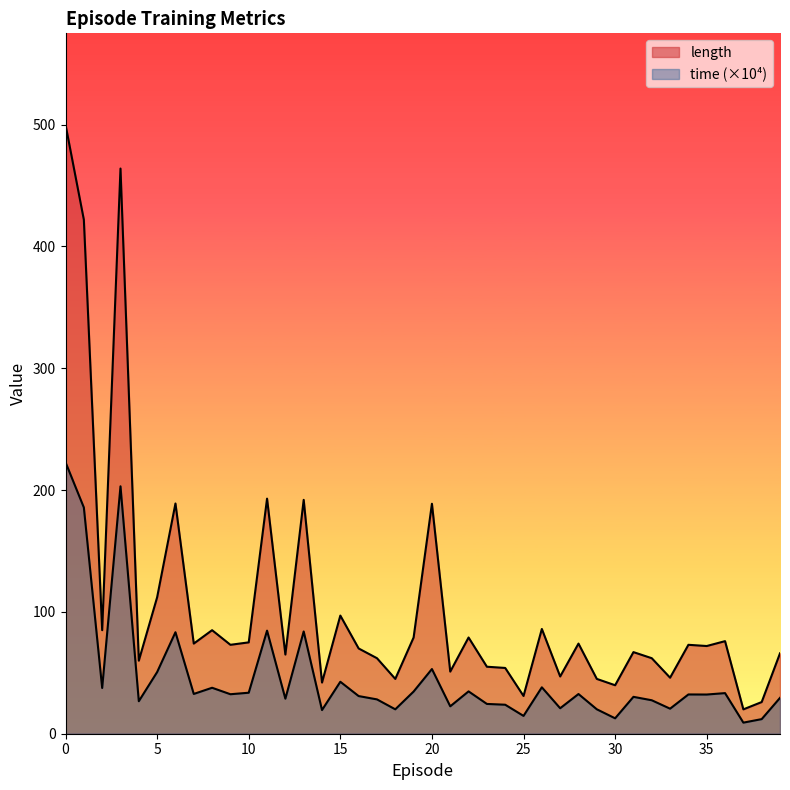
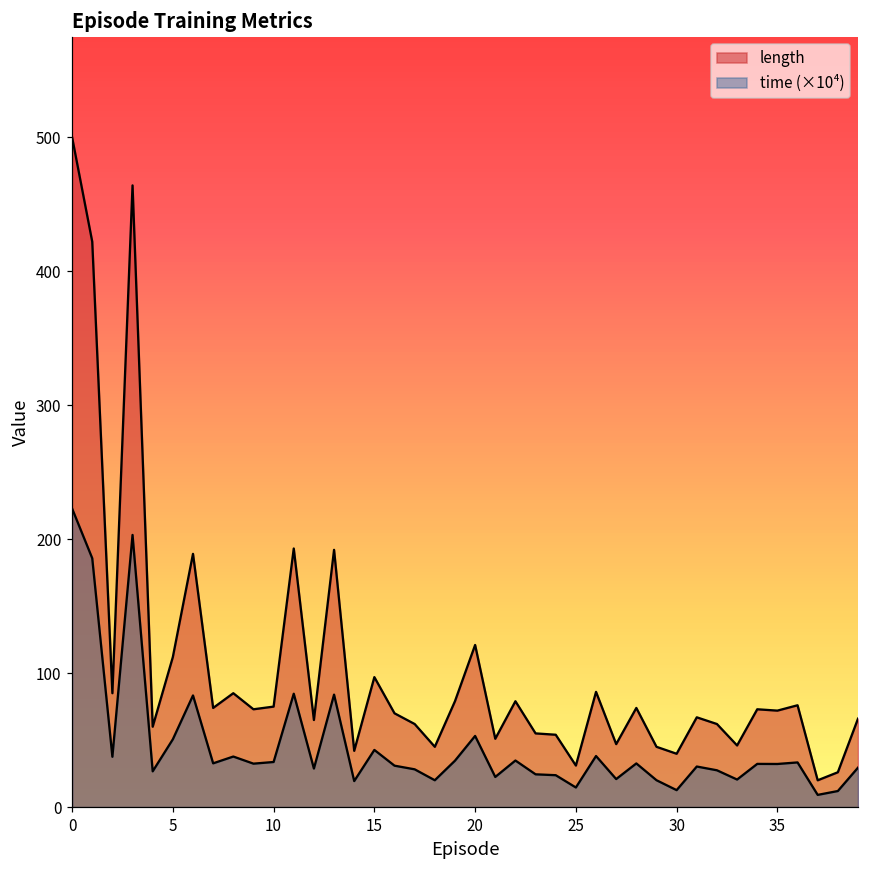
length, 20: 189 -> 121
